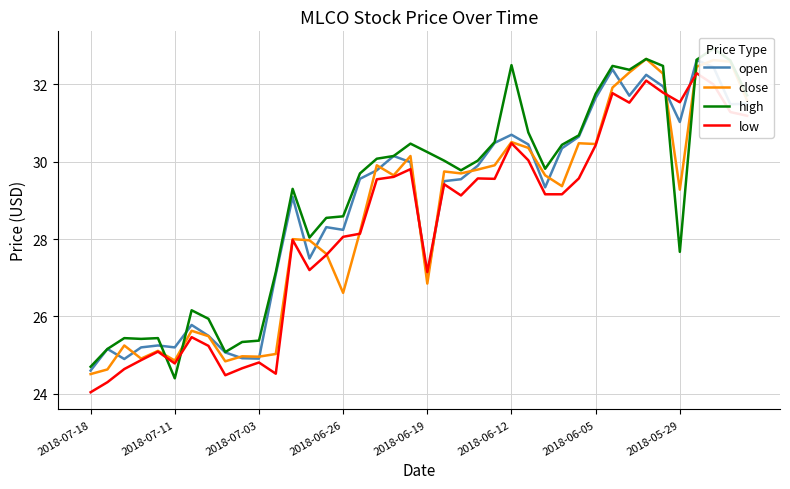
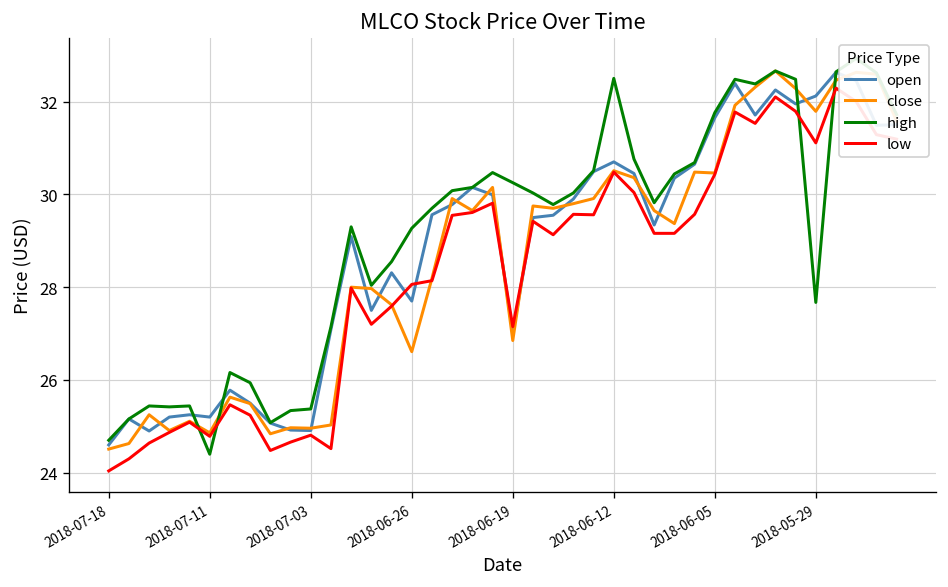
open, 2018-06-26: 28.2 -> 27.7
high, 2018-06-26: 28.6 -> 29.3
open, 2018-05-29: 31.0 -> 32.1
close, 2018-05-29: 29.3 -> 31.8
low, 2018-05-29: 31.5 -> 31.1
